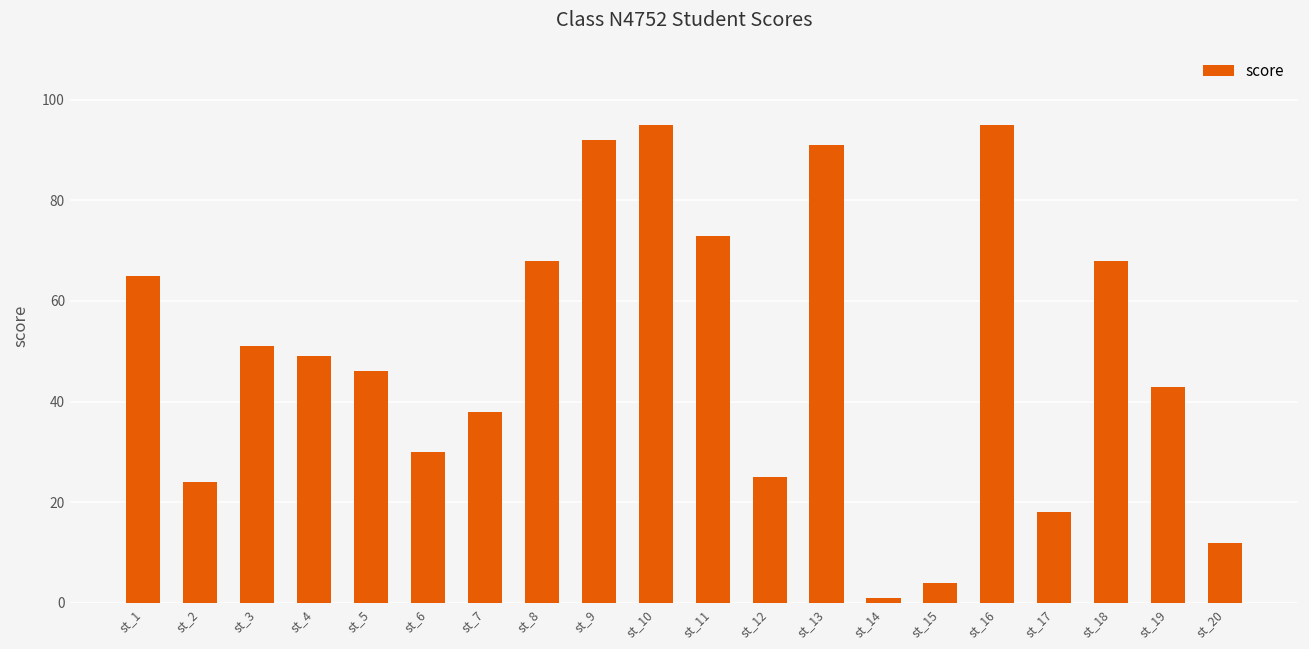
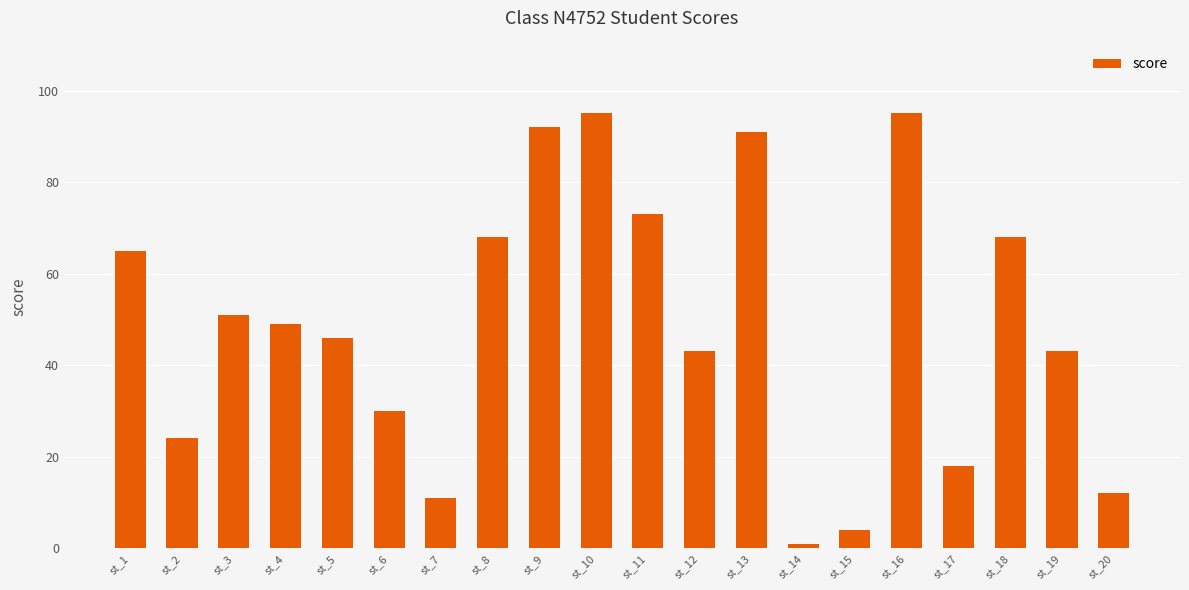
st_7: 38 -> 11
st_12: 25 -> 43
